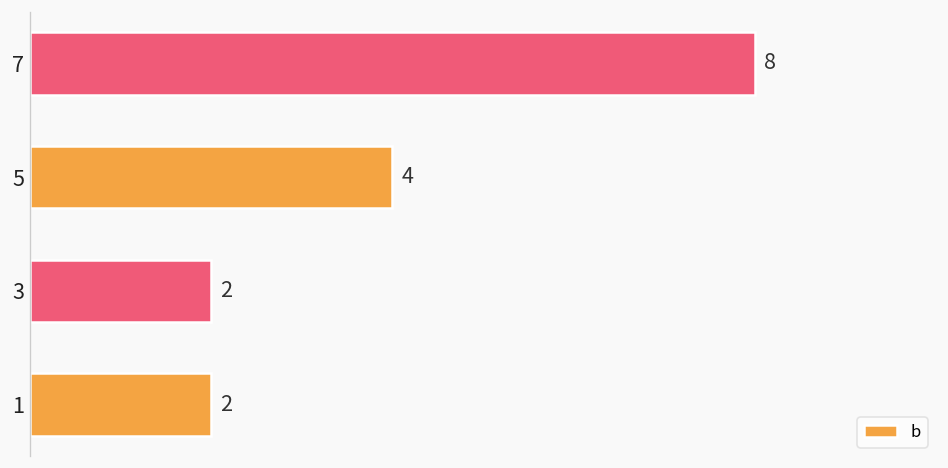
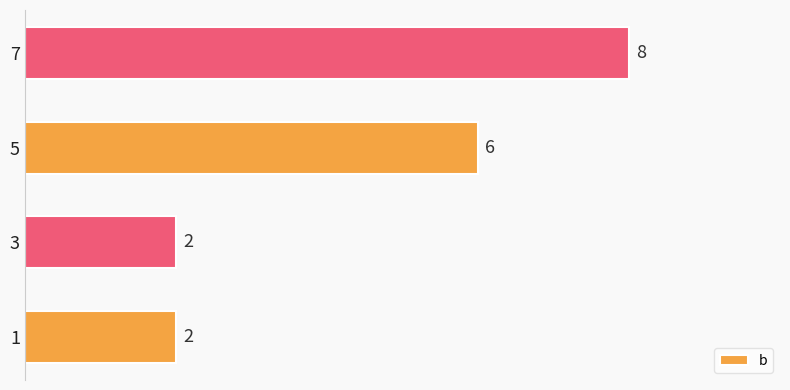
5: 4 -> 6
